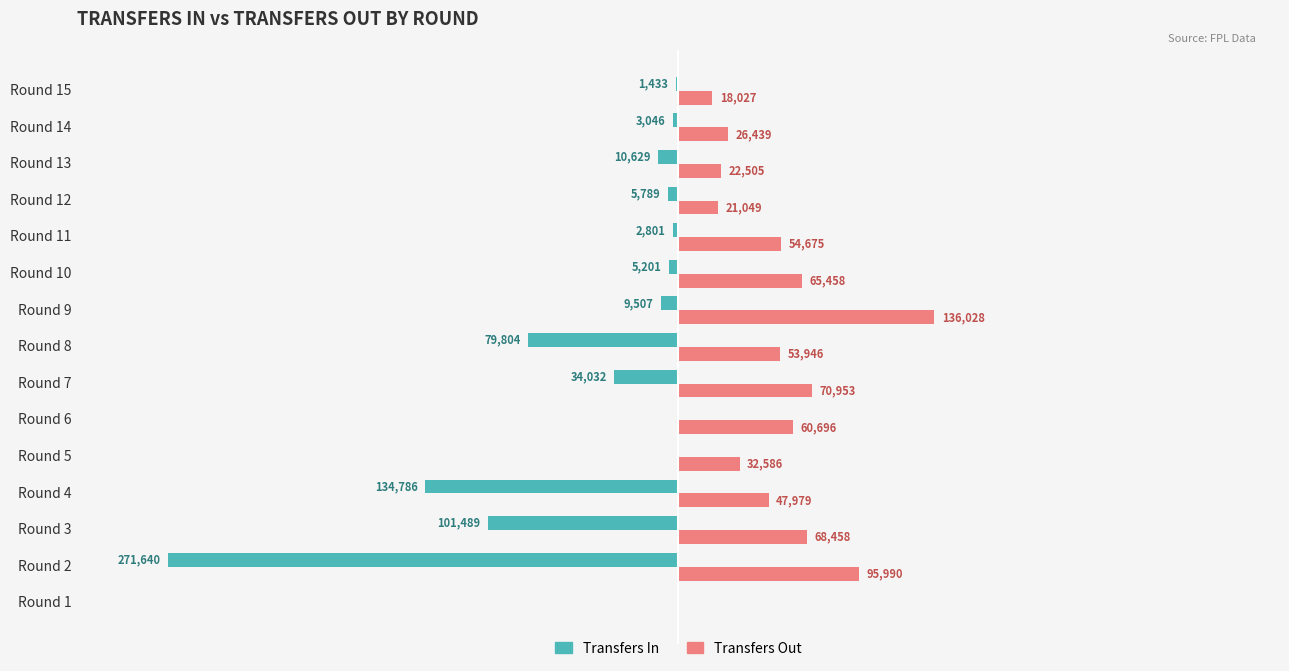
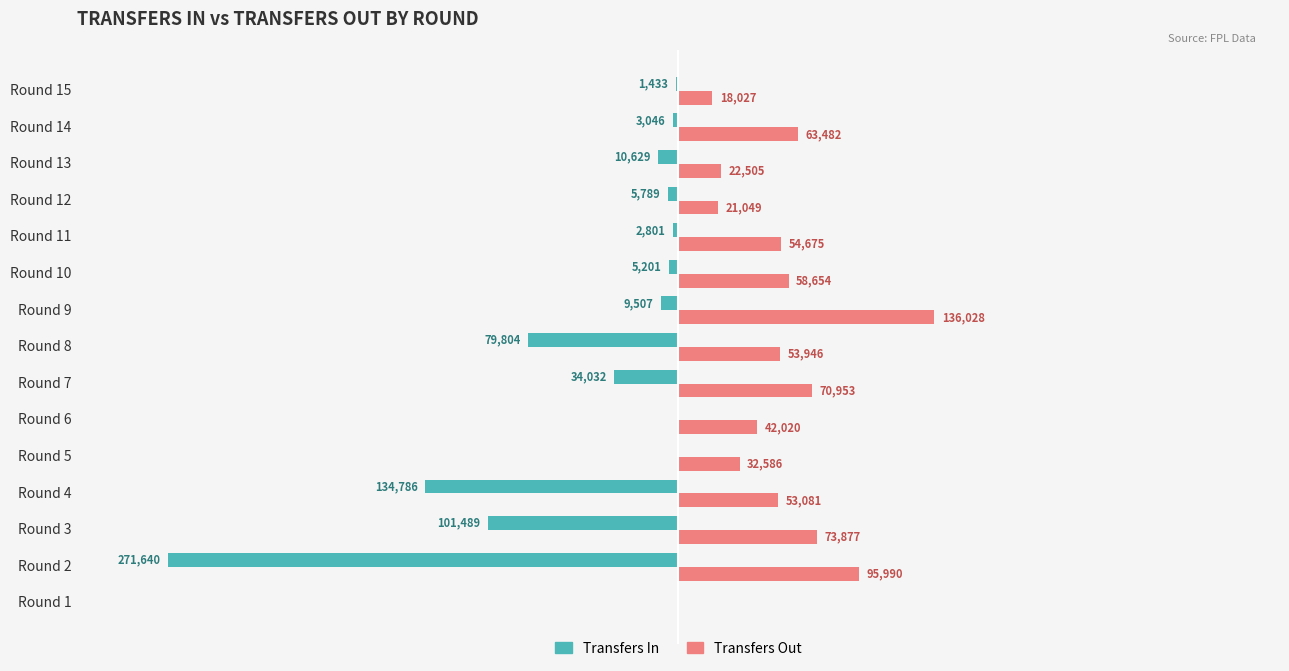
Transfers Out, Round 14: 26,439 -> 63,482
Transfers Out, Round 10: 65,458 -> 58,654
Transfers Out, Round 6: 60,696 -> 42,020
Transfers Out, Round 4: 47,979 -> 53,081
Transfers Out, Round 3: 68,458 -> 73,877
